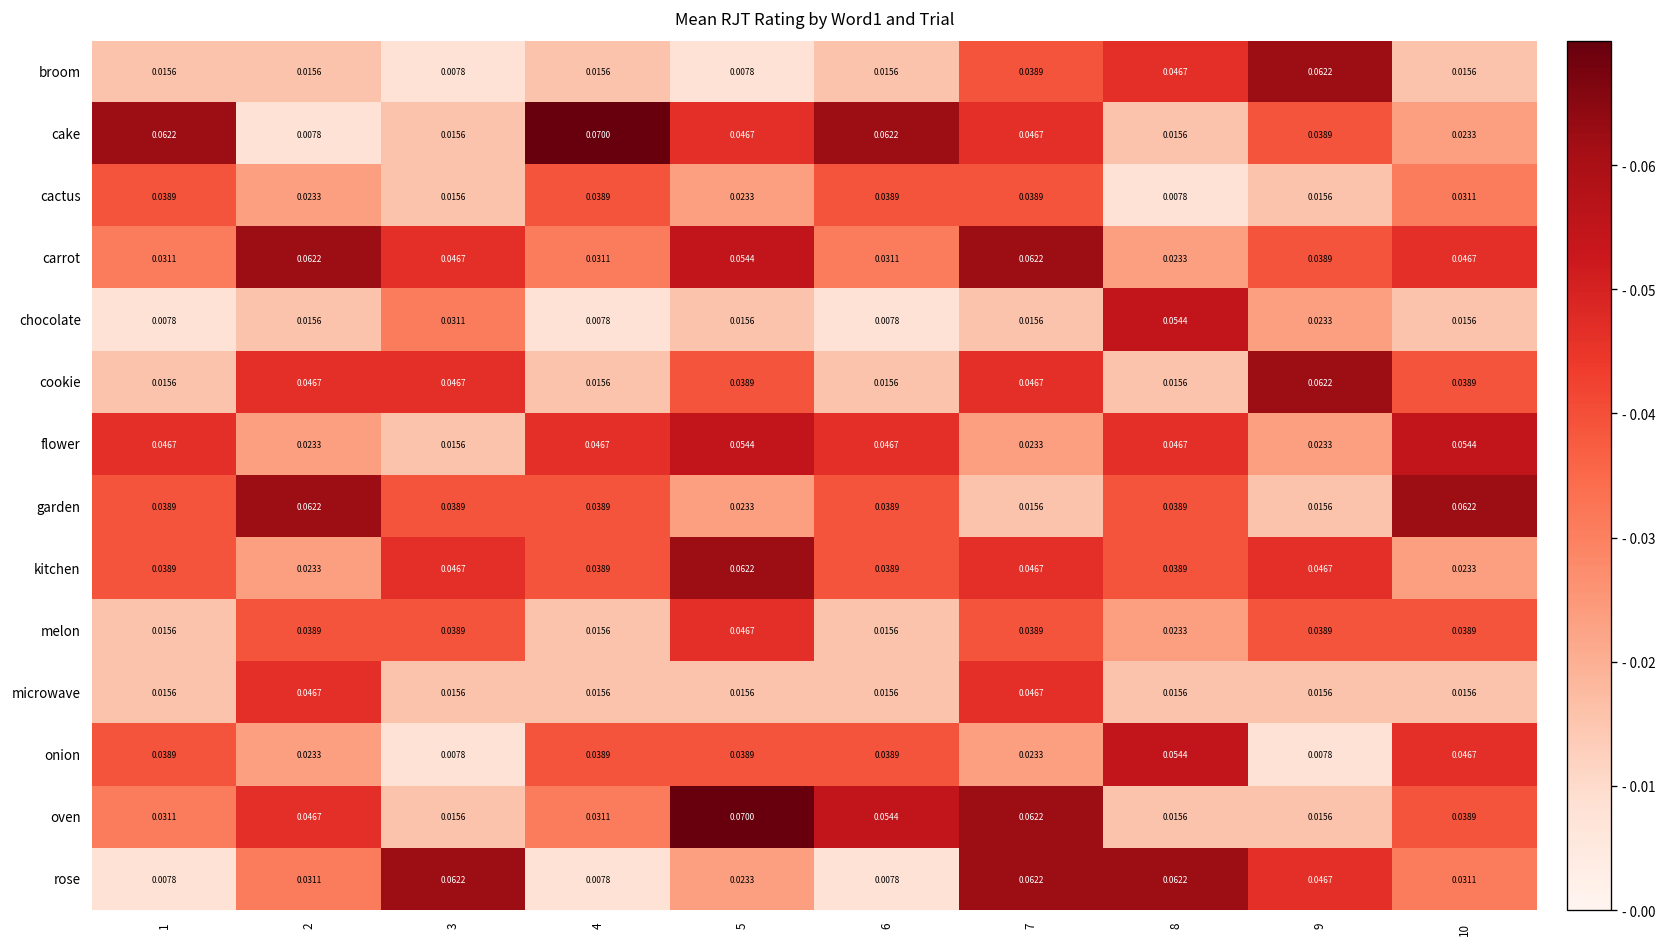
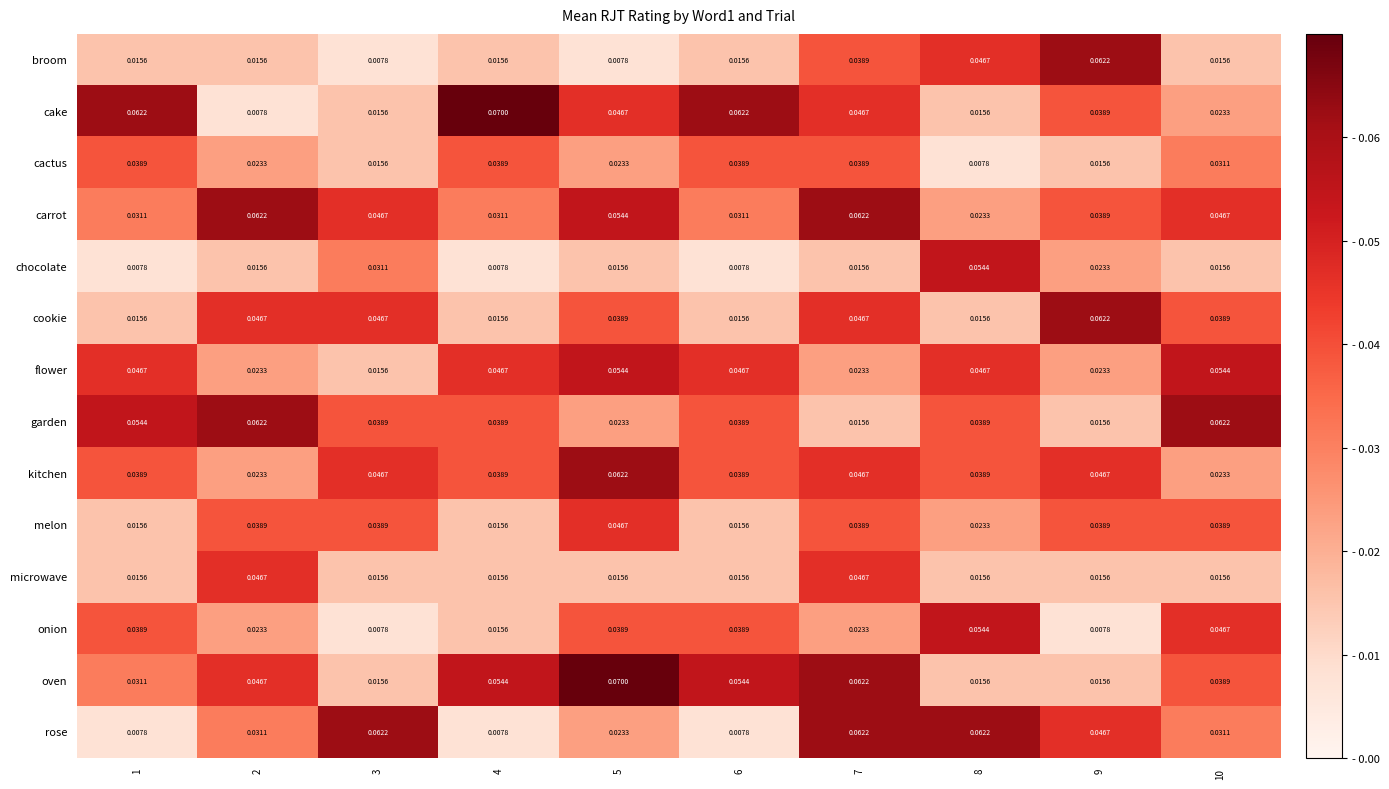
garden, 1: 0.0389 -> 0.0544
onion, 4: 0.0389 -> 0.0156
oven, 4: 0.0311 -> 0.0544
